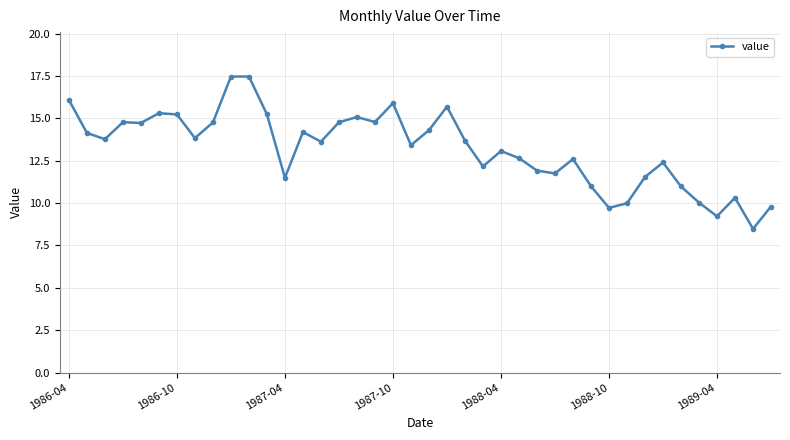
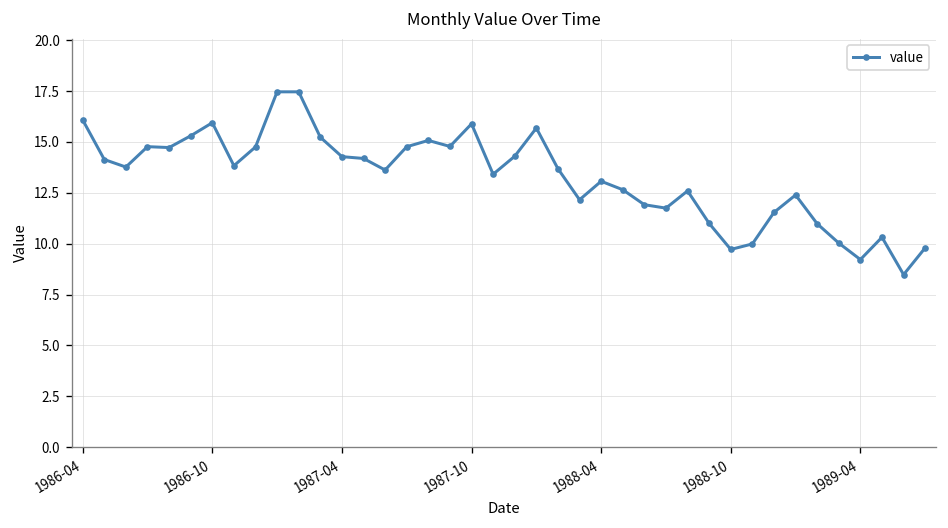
1986-10: 15.2 -> 15.9
1987-04: 11.5 -> 14.3
